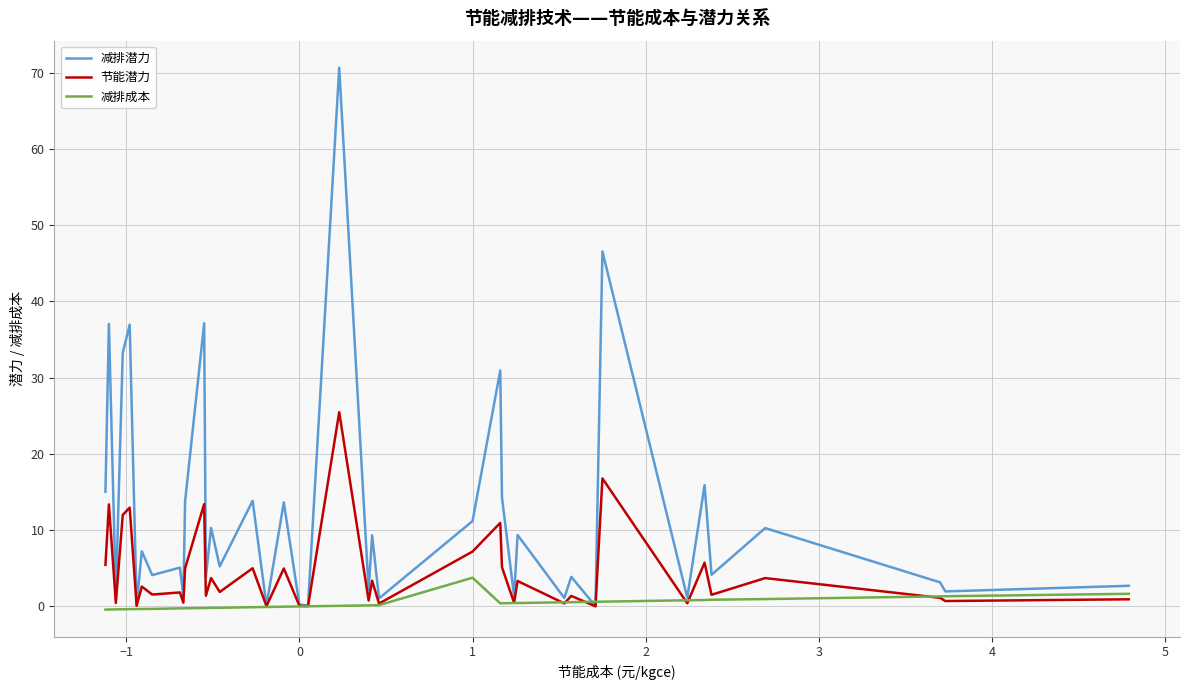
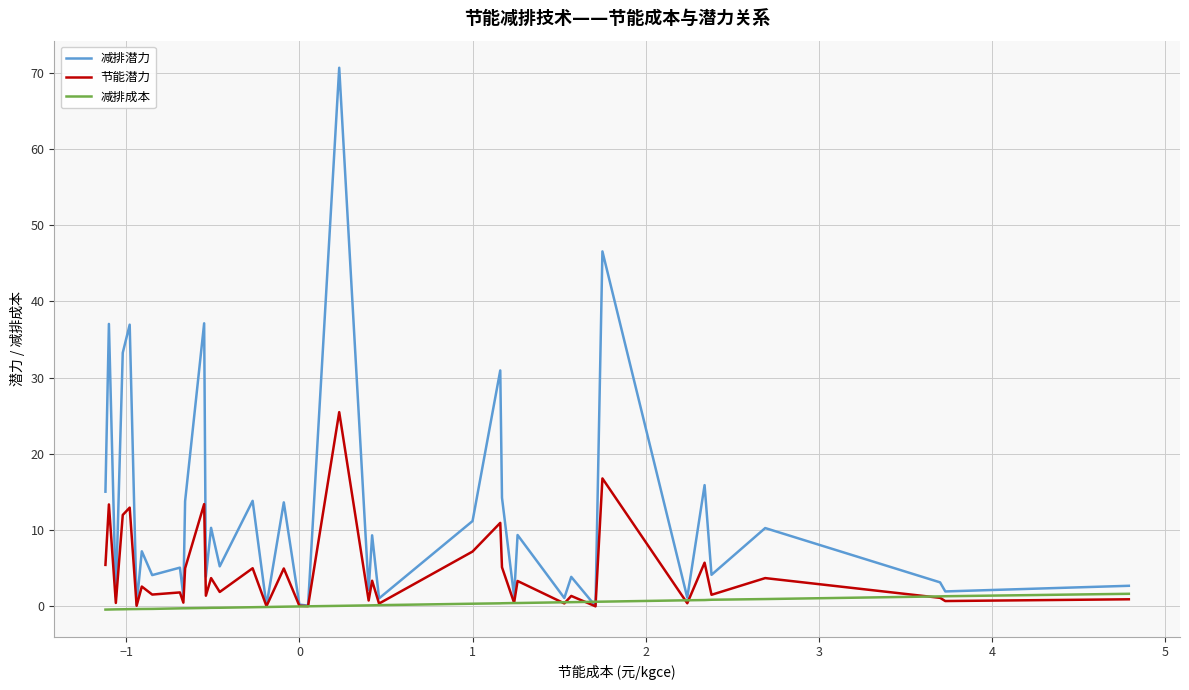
减排成本, 1: 4 -> 0
